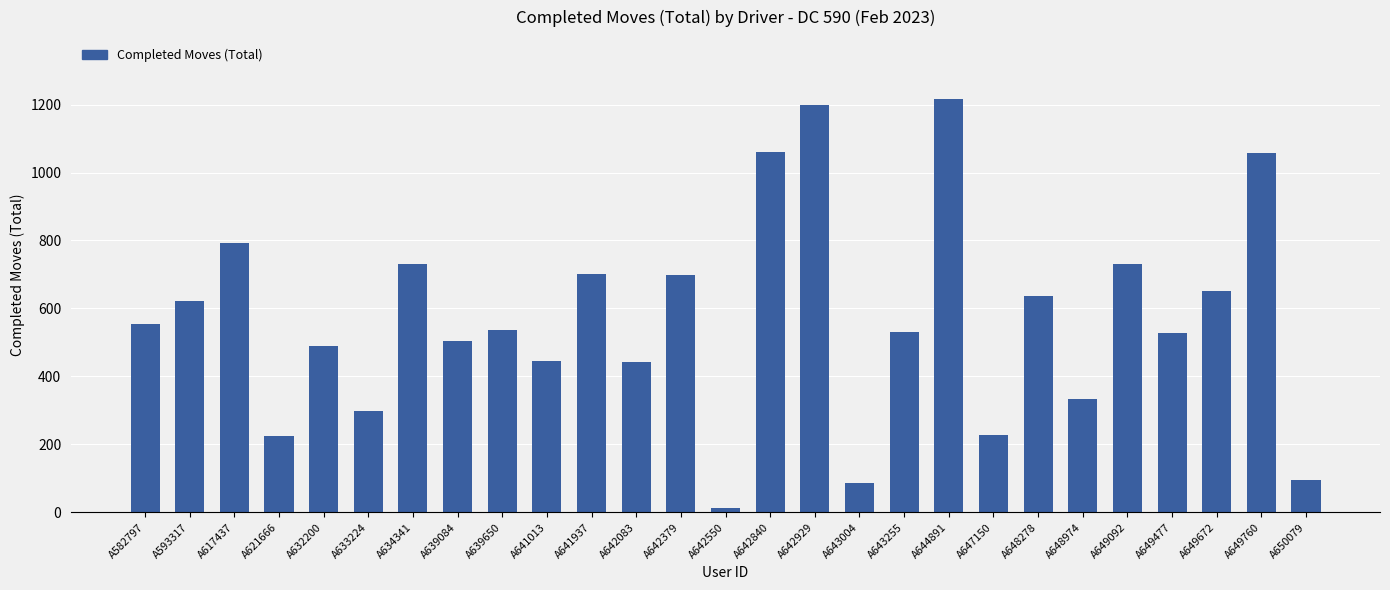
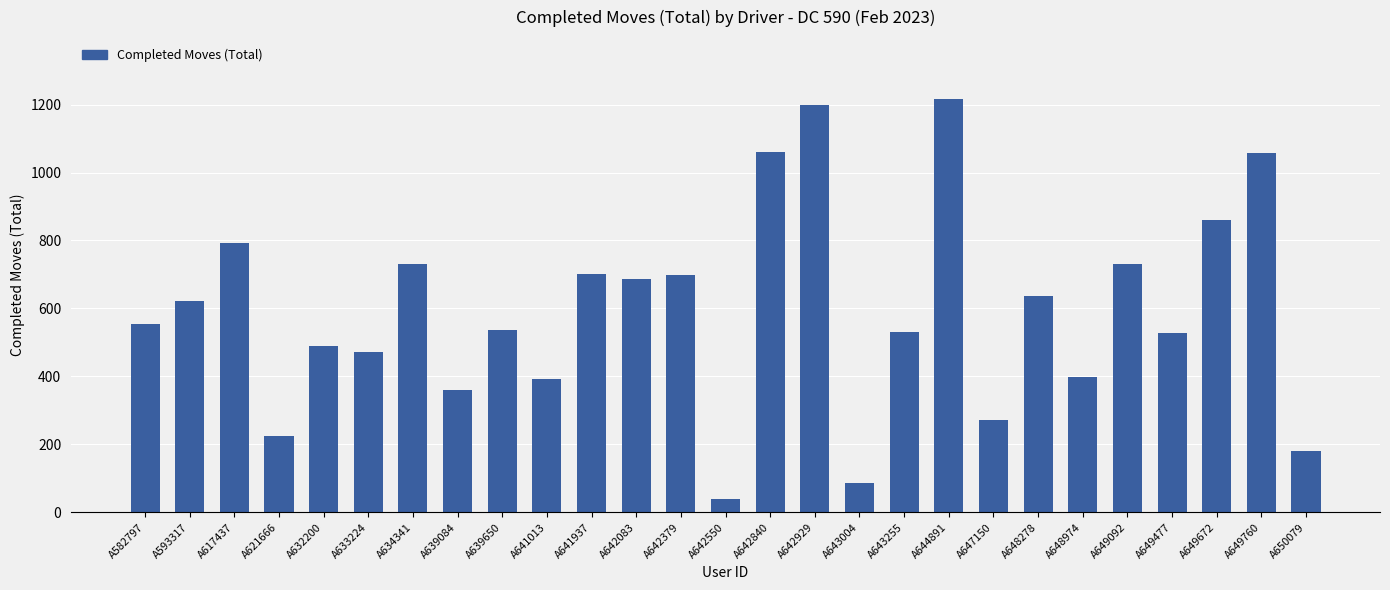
A633224: 300 -> 470
A639084: 500 -> 360
A641013: 440 -> 390
A642083: 440 -> 690
A642550: 10 -> 40
A647150: 230 -> 270
A648974: 330 -> 400
A649672: 650 -> 860
A650079: 90 -> 180
